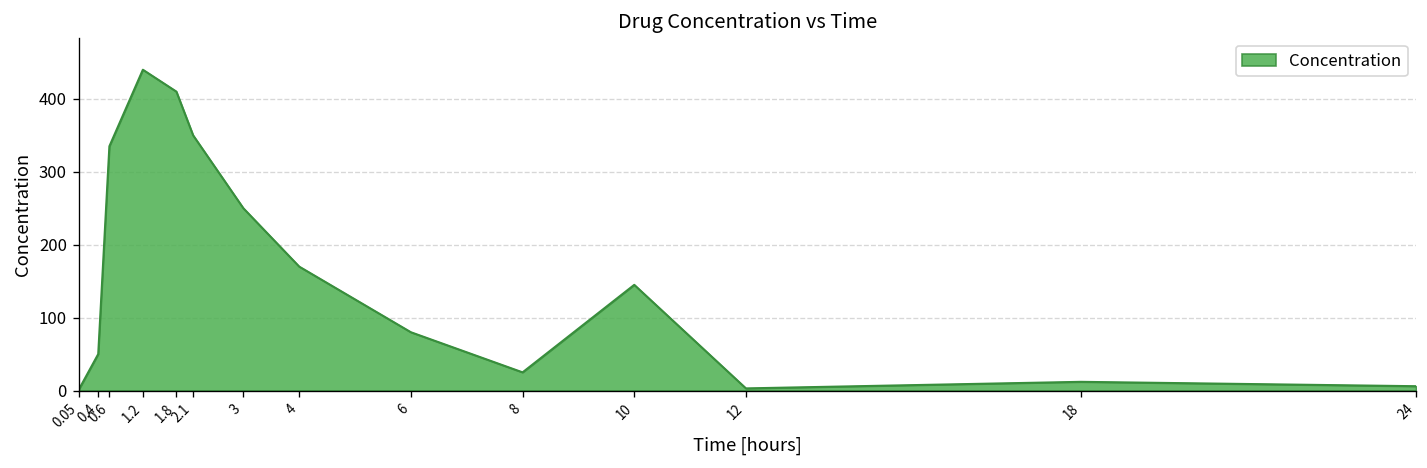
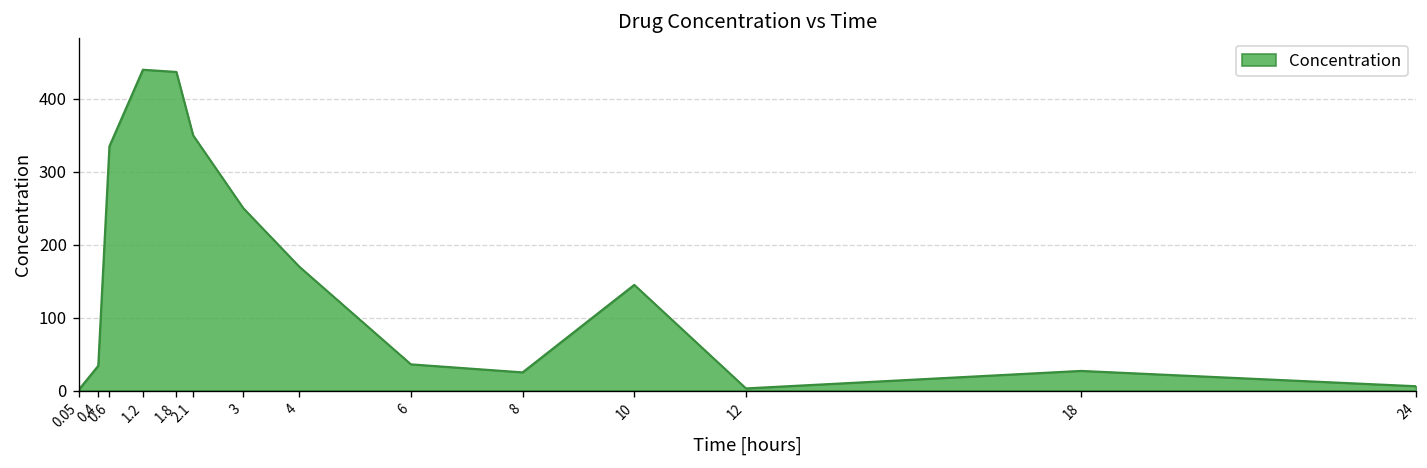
0.4: 50 -> 30
1.8: 410 -> 440
6: 80 -> 40
18: 10 -> 30
